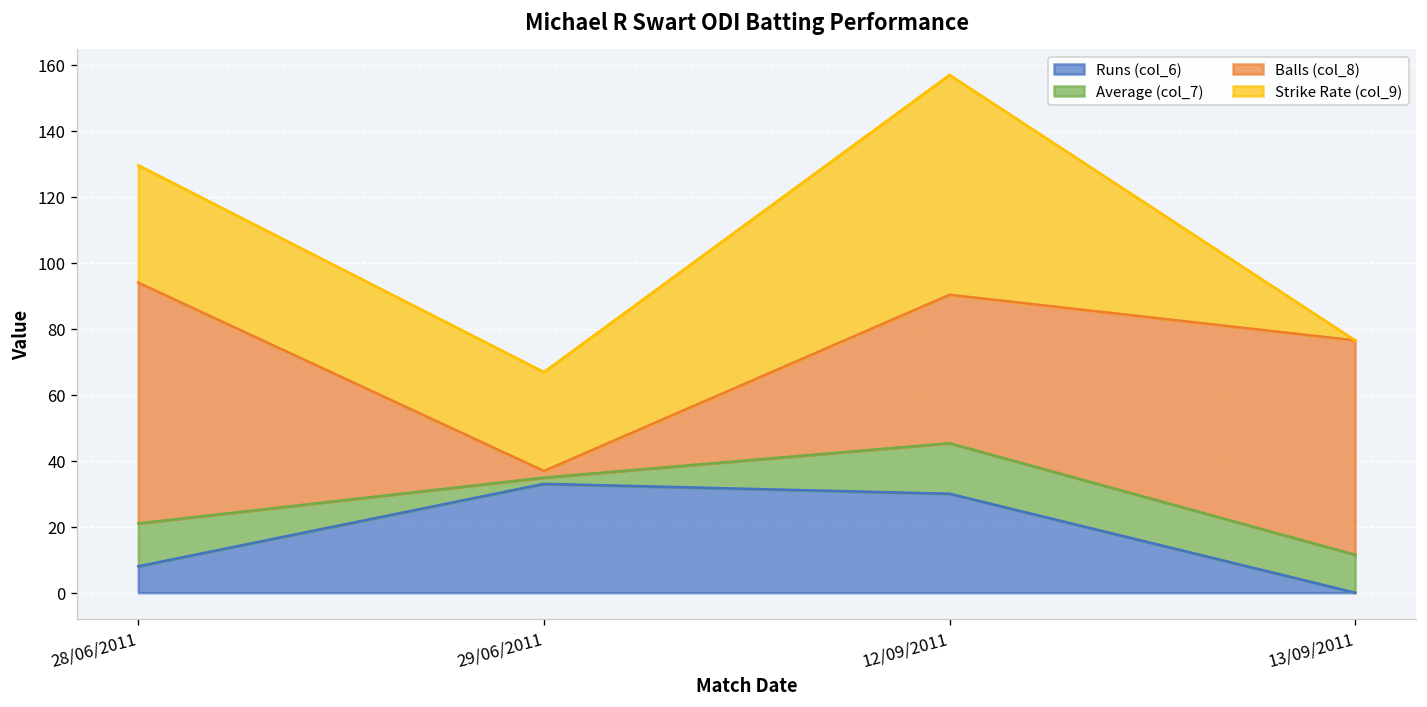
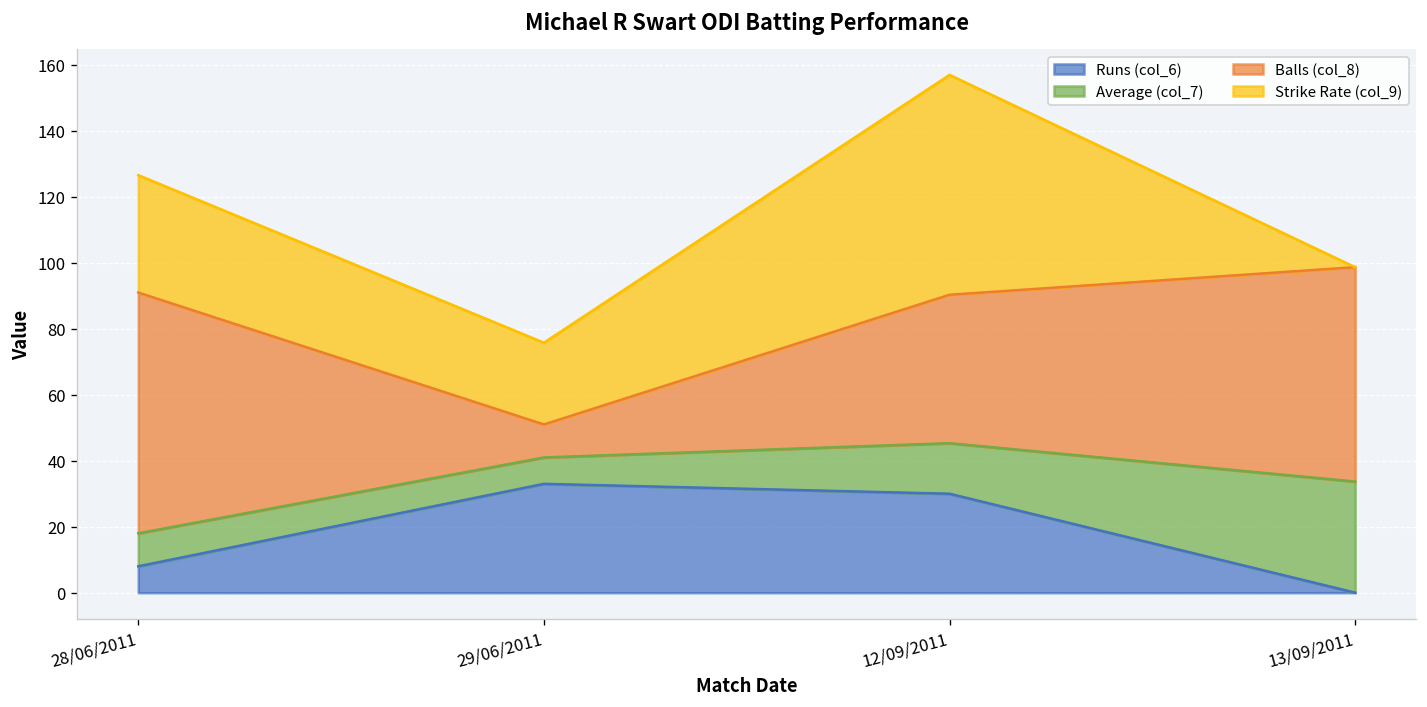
Average (col_7), 28/06/2011: 13 -> 10
Average (col_7), 29/06/2011: 2 -> 8
Balls (col_8), 29/06/2011: 2 -> 10
Strike Rate (col_9), 29/06/2011: 30 -> 25
Average (col_7), 13/09/2011: 12 -> 34
